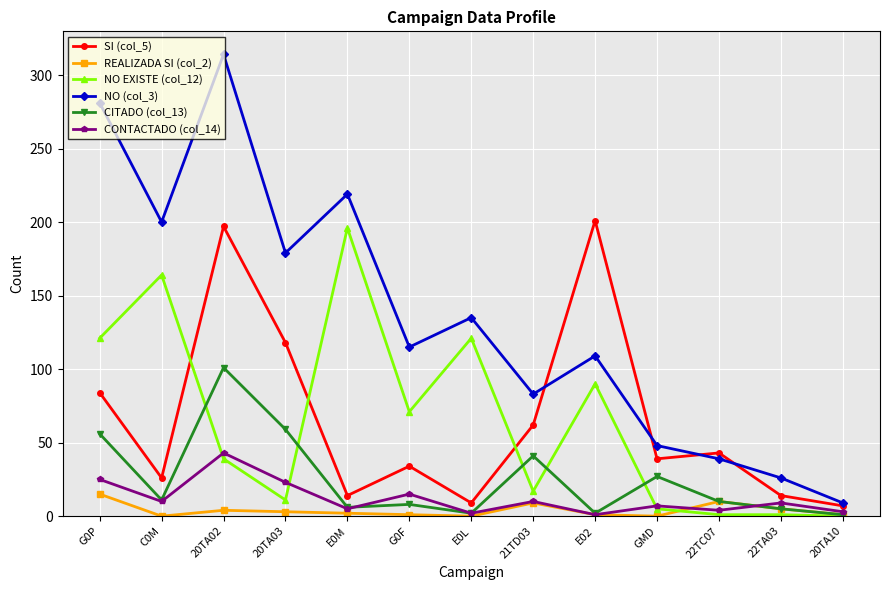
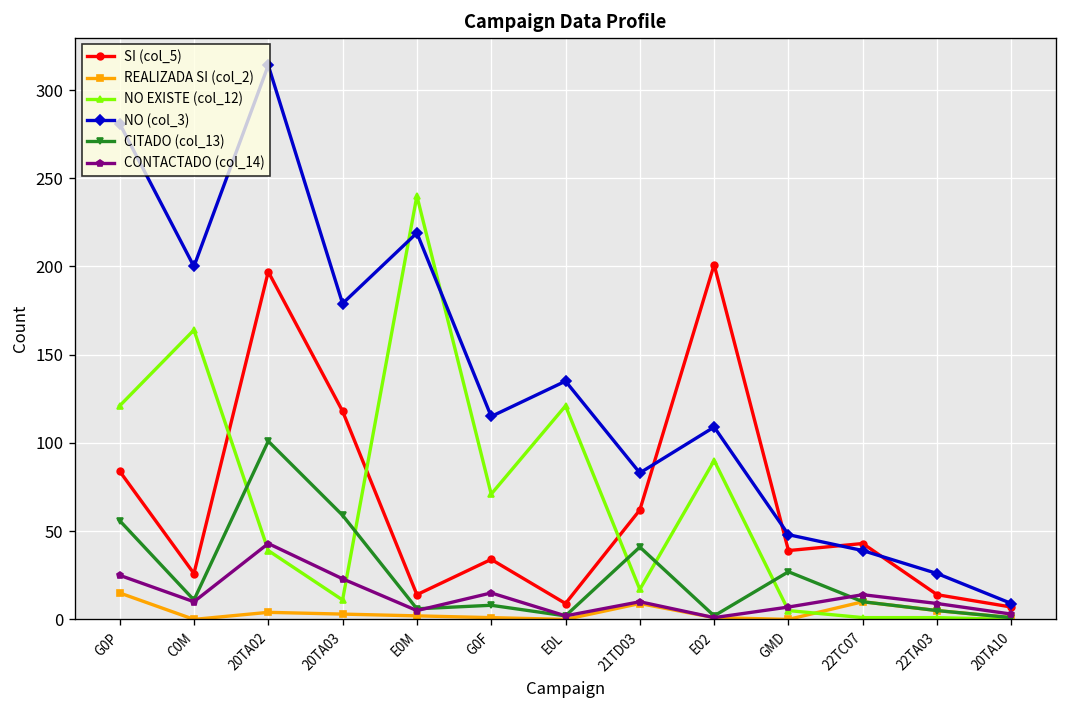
NO EXISTE (col_12), E0M: 196 -> 240
CONTACTADO (col_14), 22TC07: 4 -> 14
